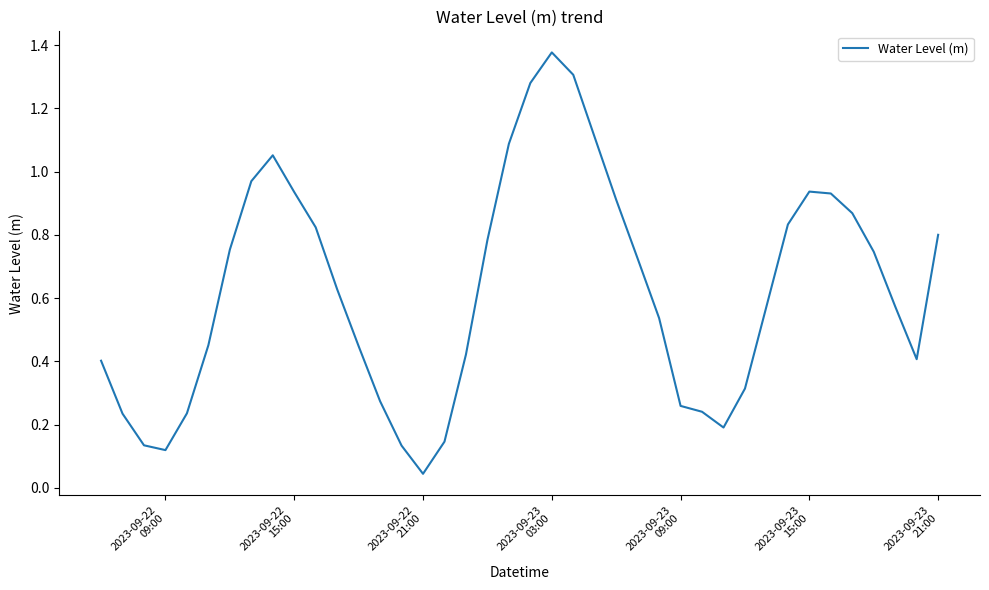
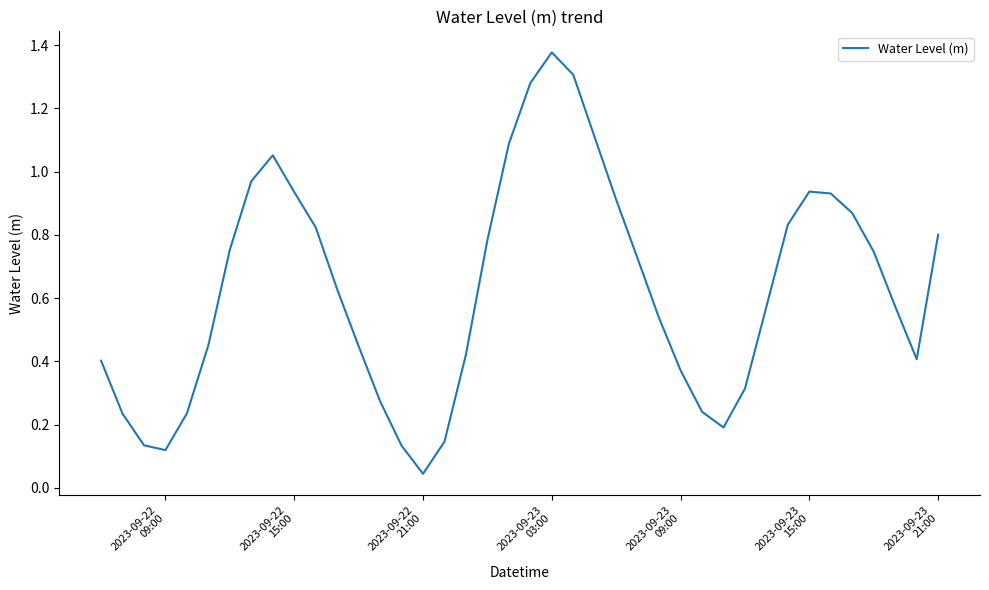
2023-09-23 09:00: 0.26 -> 0.37
